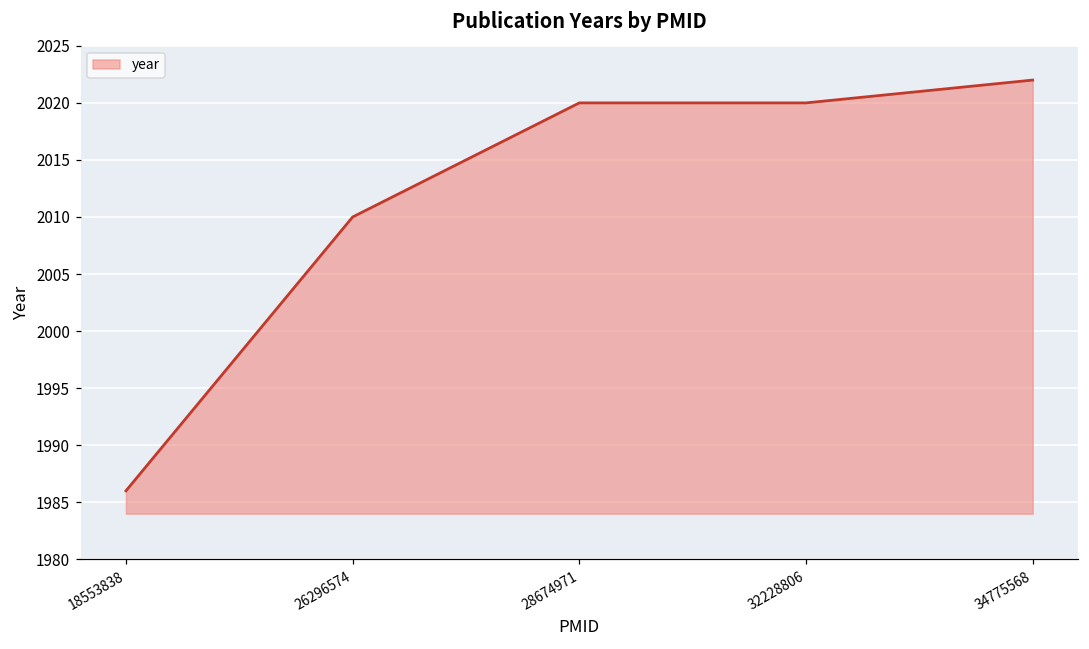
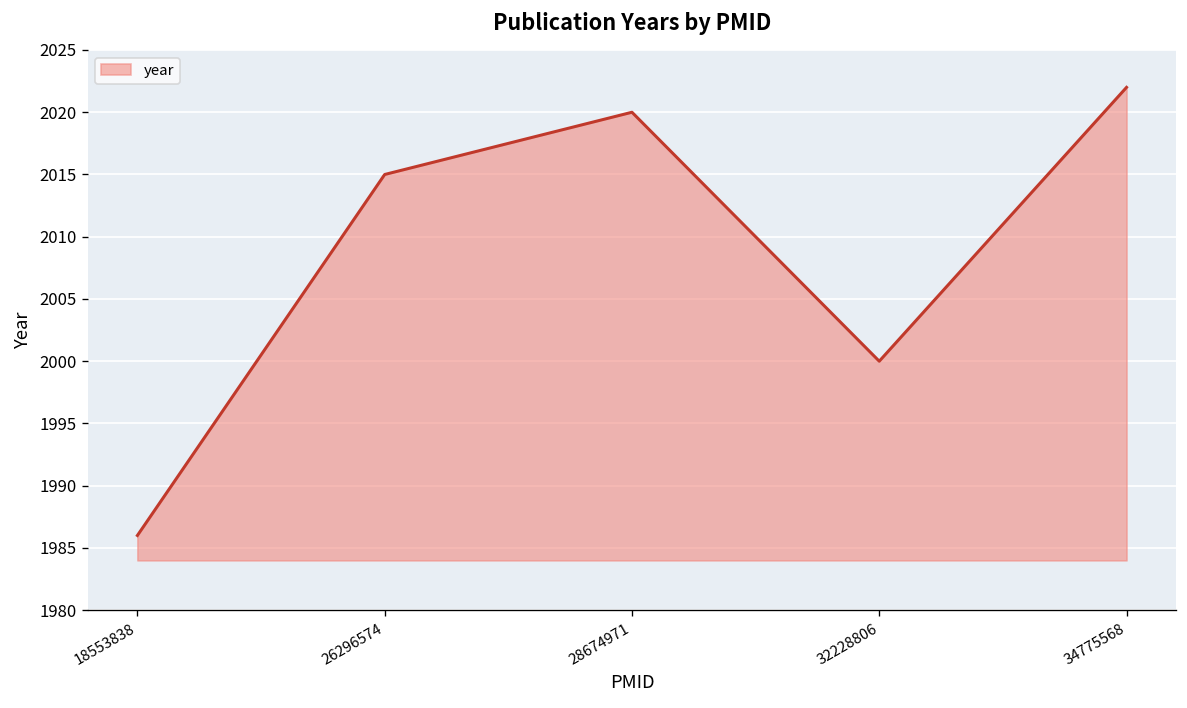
26296574: 2010 -> 2015
32228806: 2020 -> 2000
